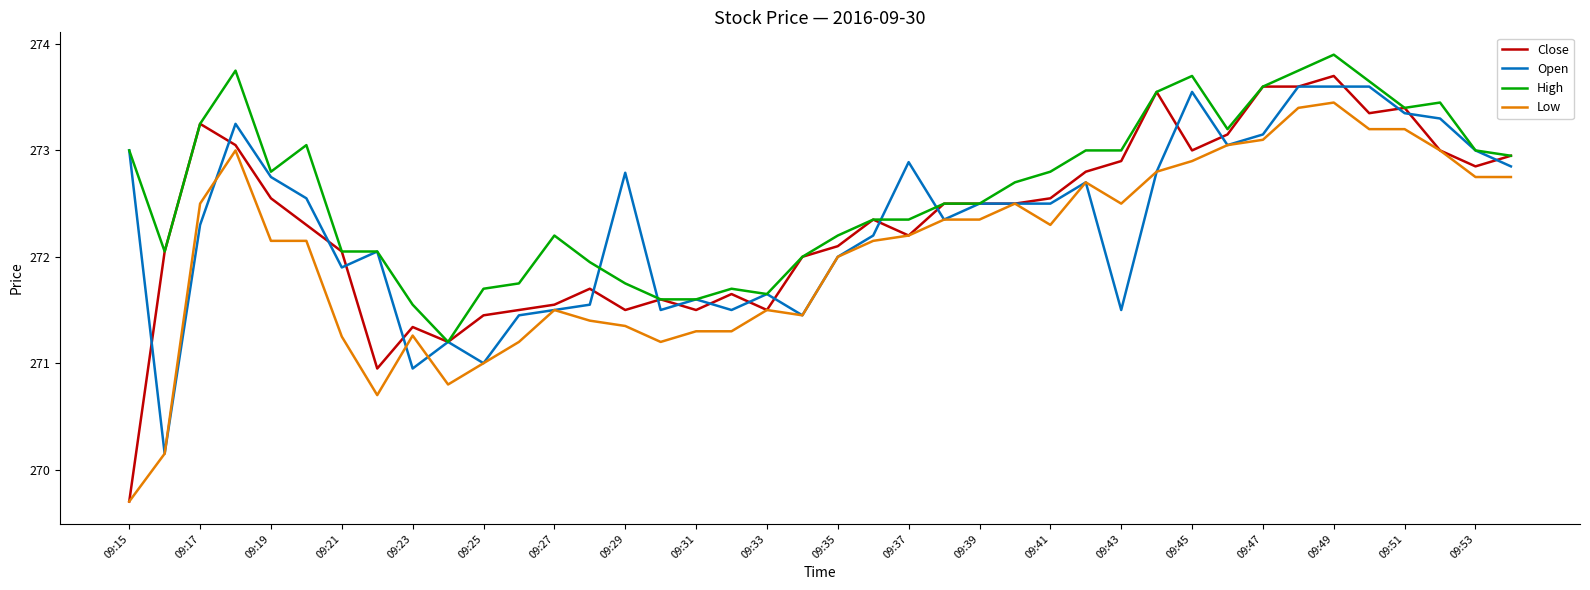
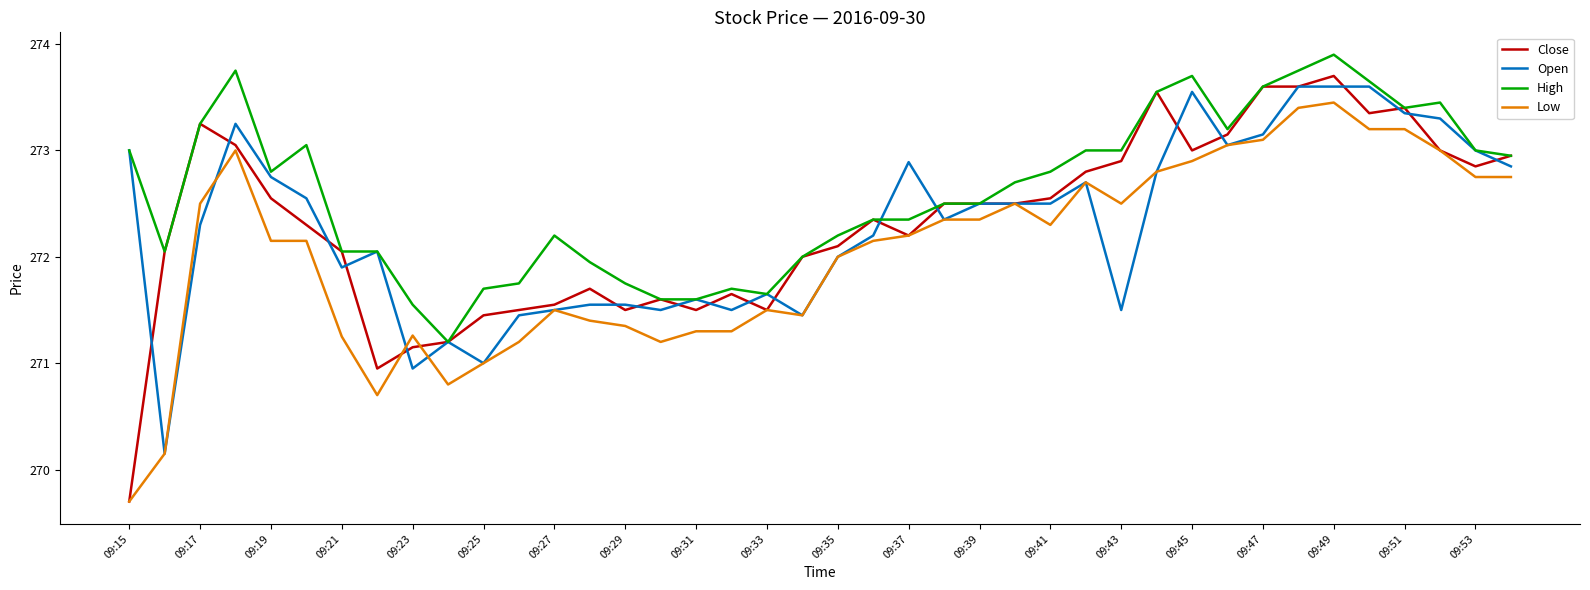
Close, 09:23: 271.34 -> 271.15
Open, 09:29: 272.79 -> 271.55
